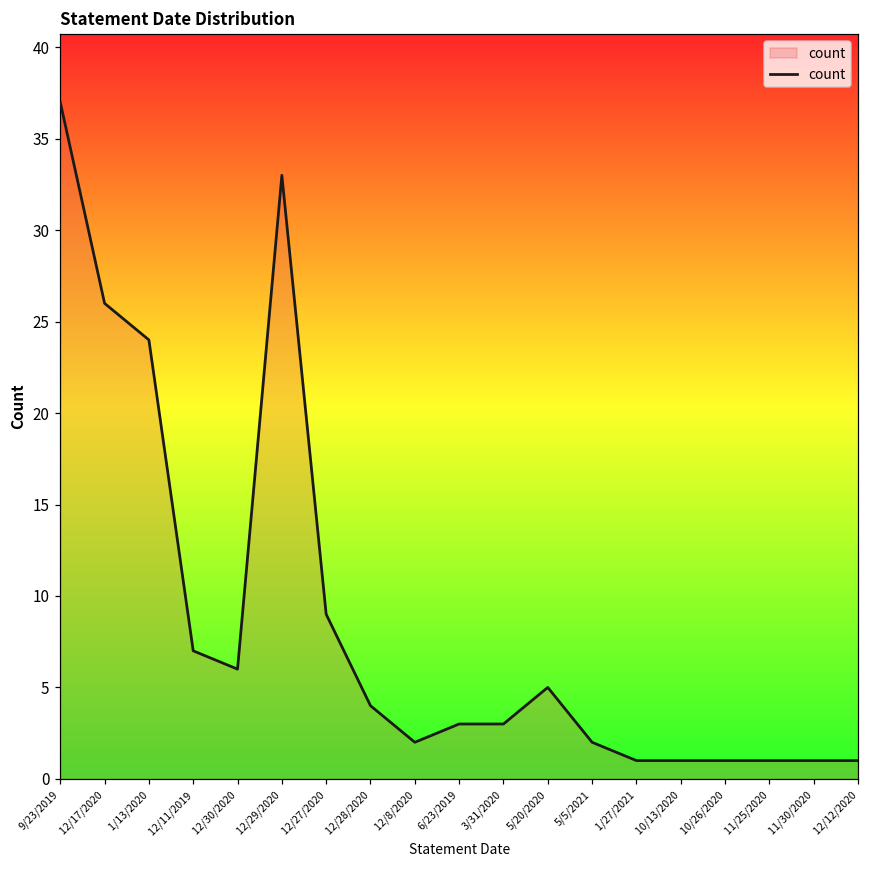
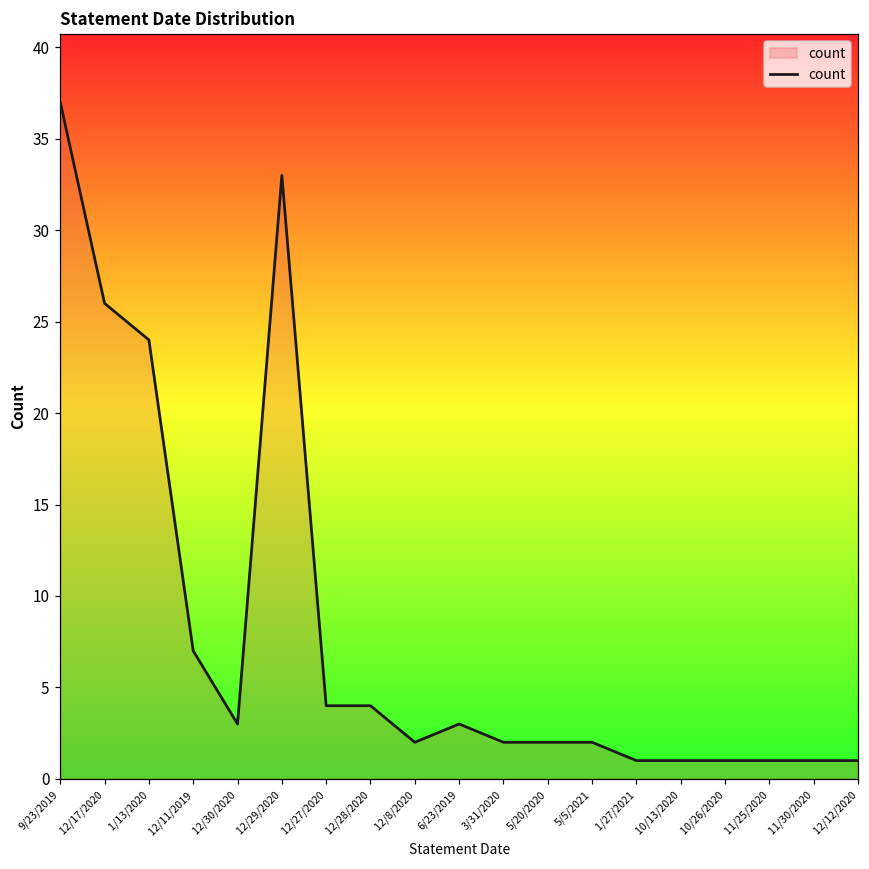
12/30/2020: 6 -> 3
12/27/2020: 9 -> 4
3/31/2020: 3 -> 2
5/20/2020: 5 -> 2
